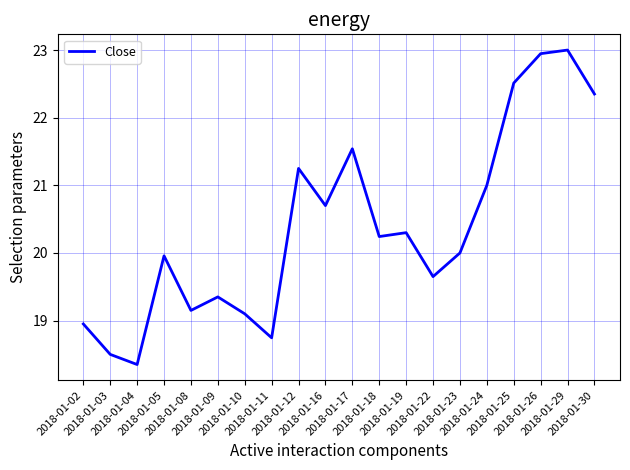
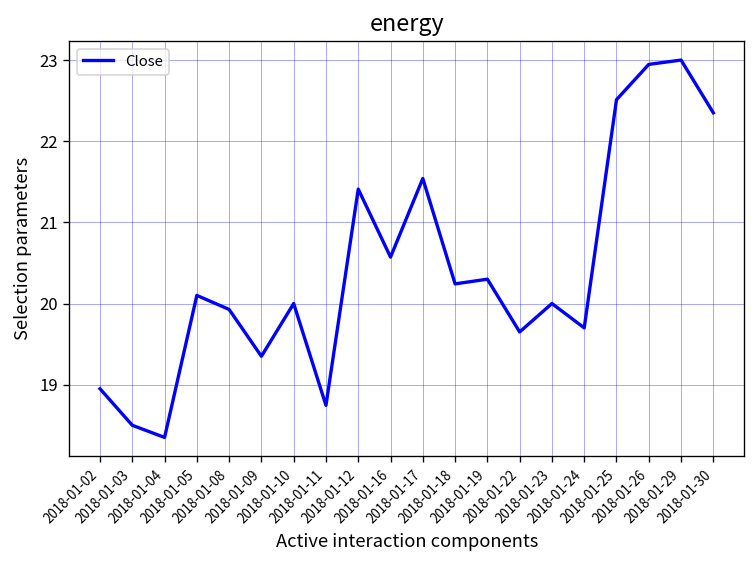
2018-01-05: 20.0 -> 20.1
2018-01-08: 19.1 -> 19.9
2018-01-10: 19.1 -> 20.0
2018-01-12: 21.3 -> 21.4
2018-01-16: 20.7 -> 20.6
2018-01-24: 21.0 -> 19.7
